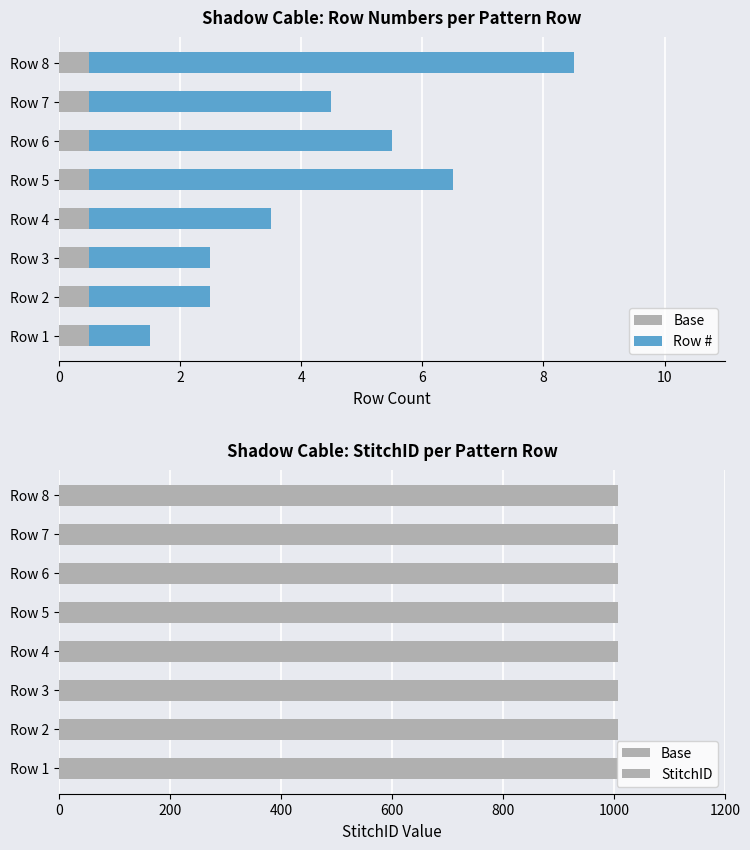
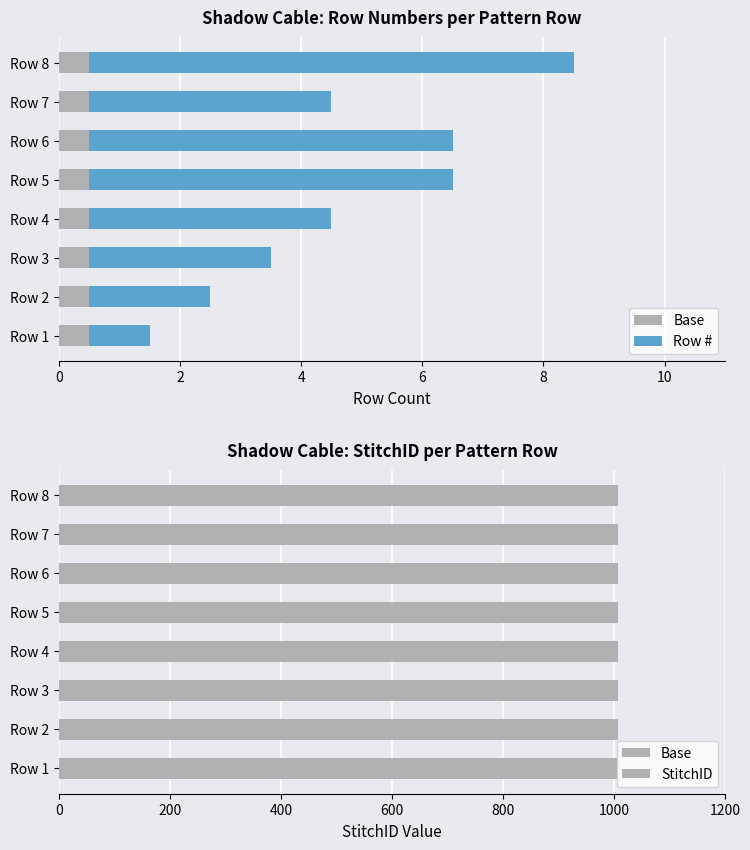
Shadow Cable: Row Numbers per Pattern Row, Row #, Row 6: 5 -> 6
Shadow Cable: Row Numbers per Pattern Row, Row #, Row 4: 3 -> 4
Shadow Cable: Row Numbers per Pattern Row, Row #, Row 3: 2 -> 3
